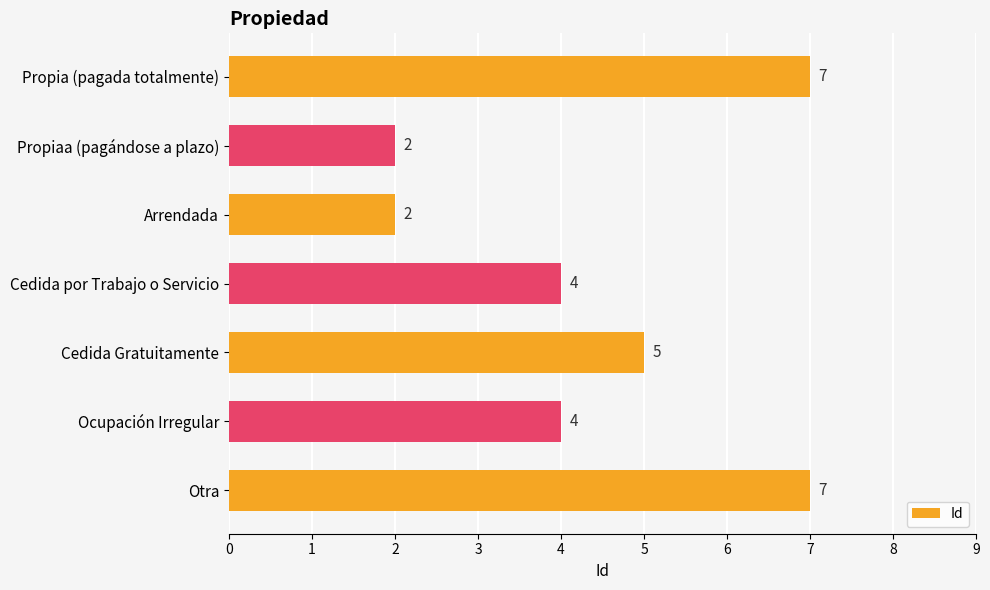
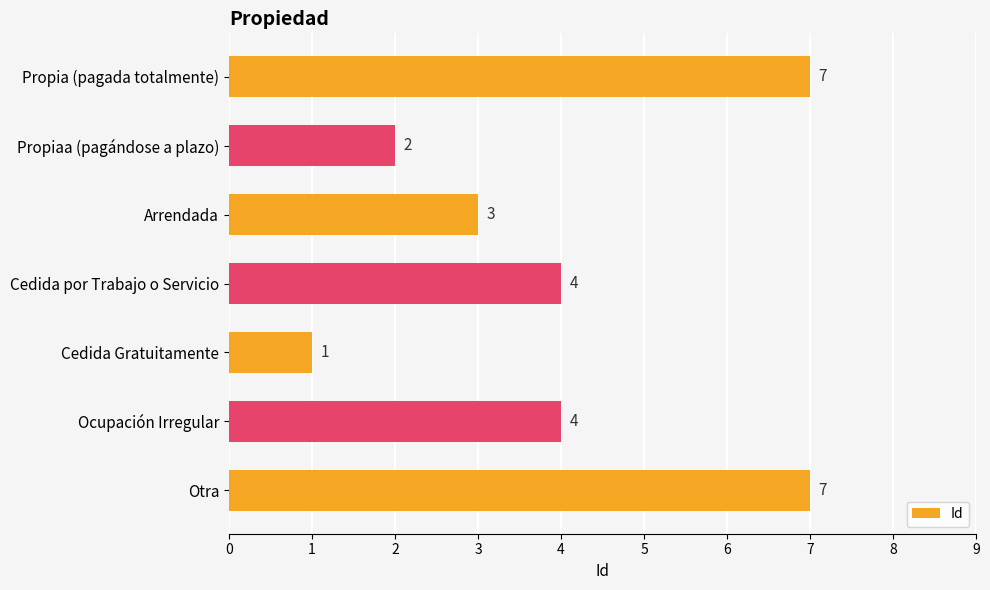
Arrendada: 2 -> 3
Cedida Gratuitamente: 5 -> 1
